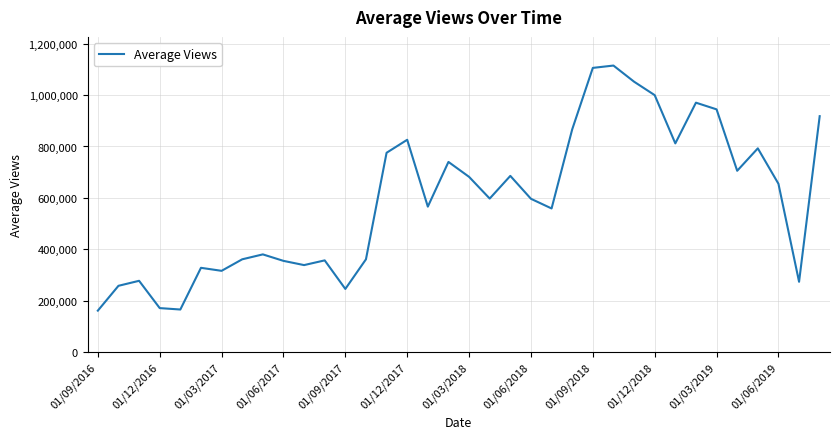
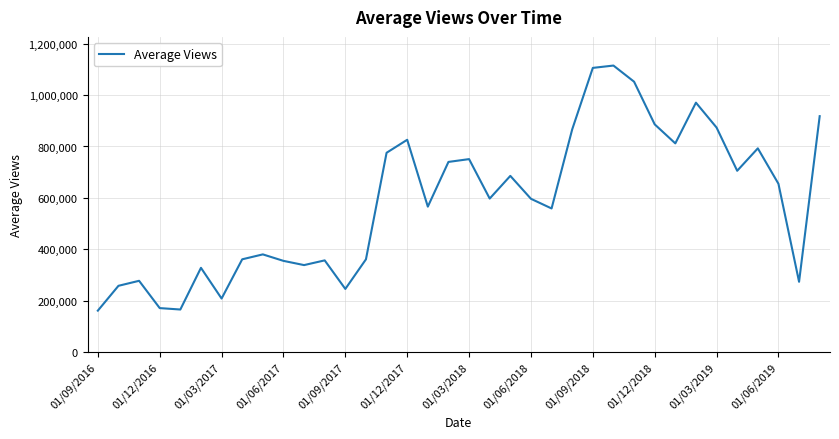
01/03/2017: 320,000 -> 210,000
01/03/2018: 680,000 -> 750,000
01/12/2018: 1,000,000 -> 890,000
01/03/2019: 940,000 -> 870,000
